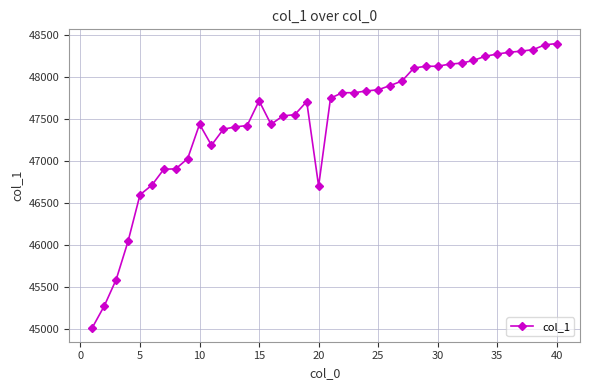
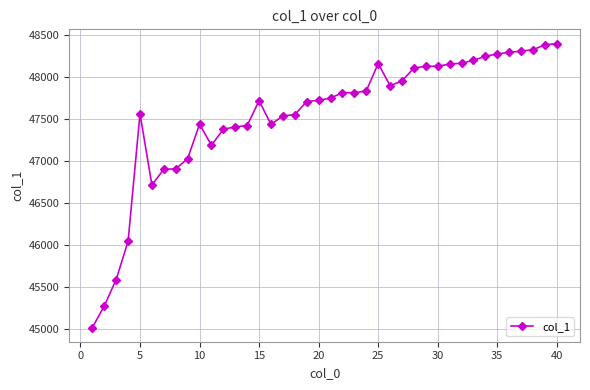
5: 46600 -> 47600
20: 46700 -> 47700
25: 47900 -> 48200
